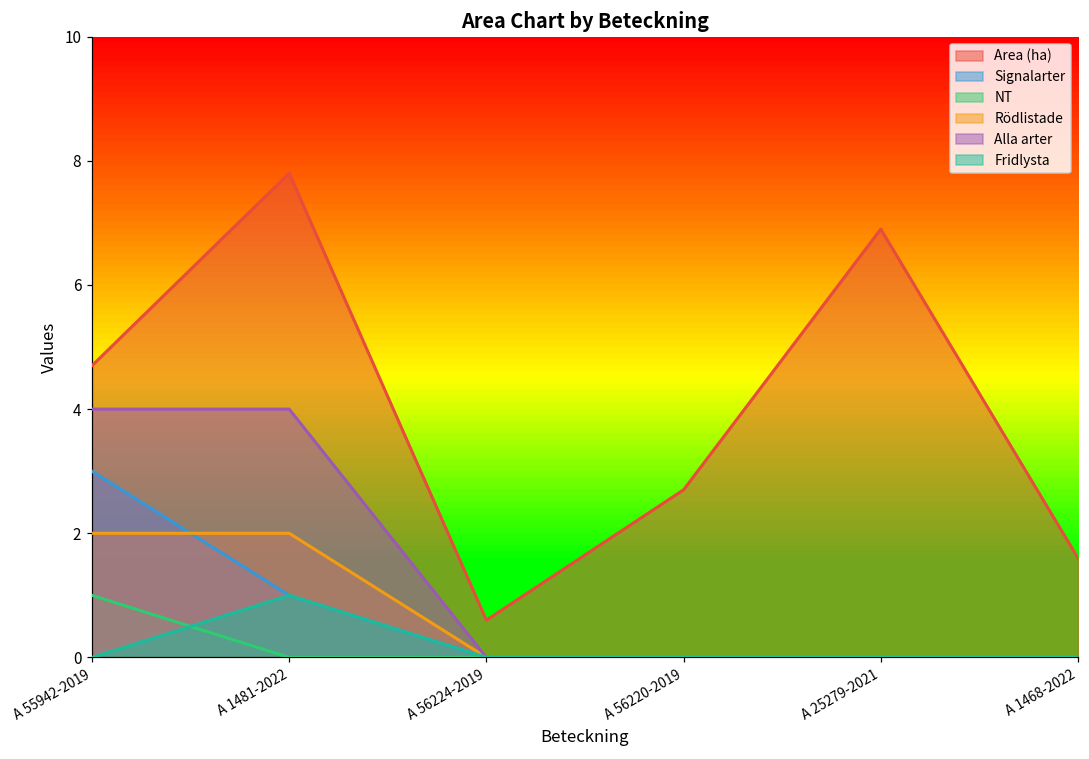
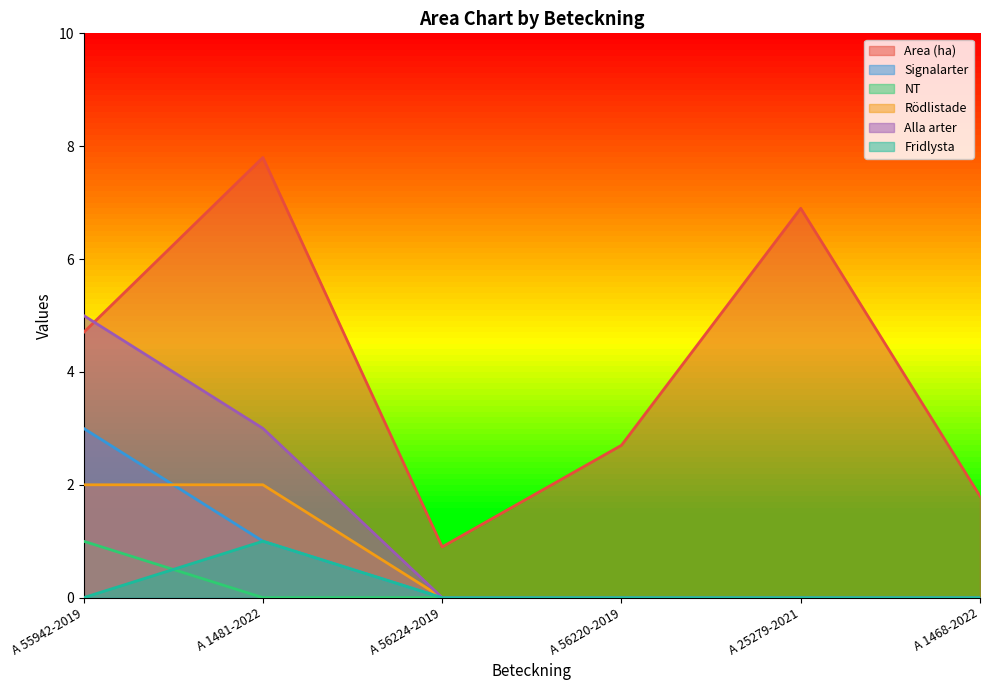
Alla arter, A 55942-2019: 4 -> 5
Alla arter, A 1481-2022: 4 -> 3
Area (ha), A 56224-2019: 0.6 -> 0.9
Area (ha), A 1468-2022: 1.6 -> 1.8
